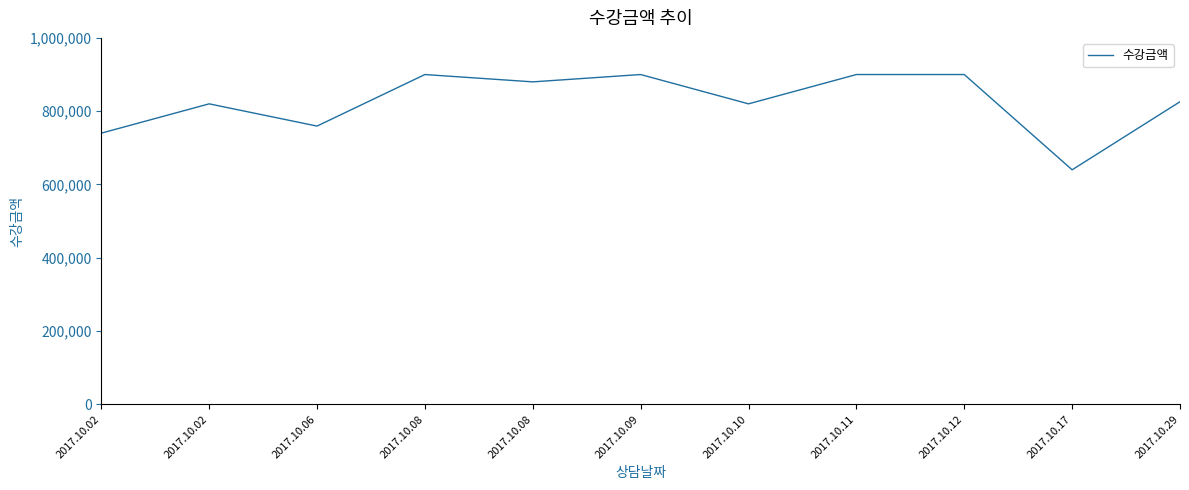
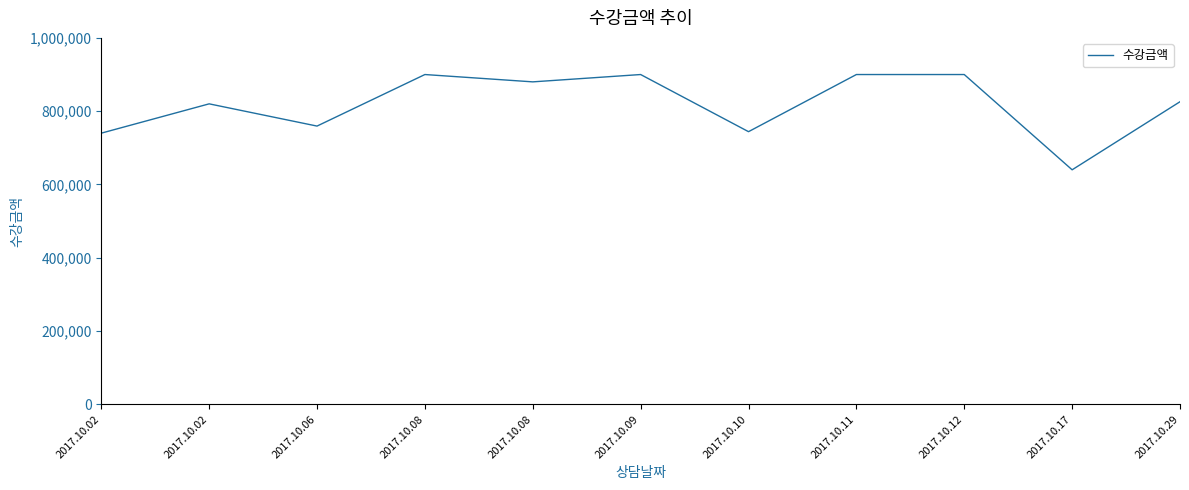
2017.10.10: 820,000 -> 740,000
